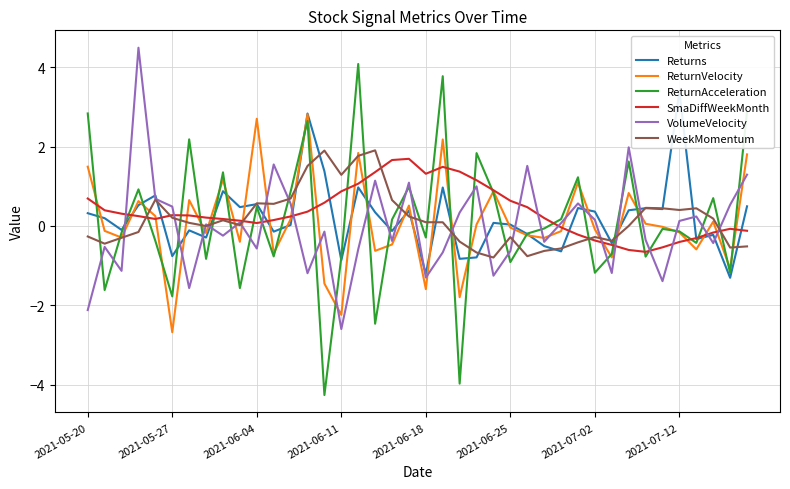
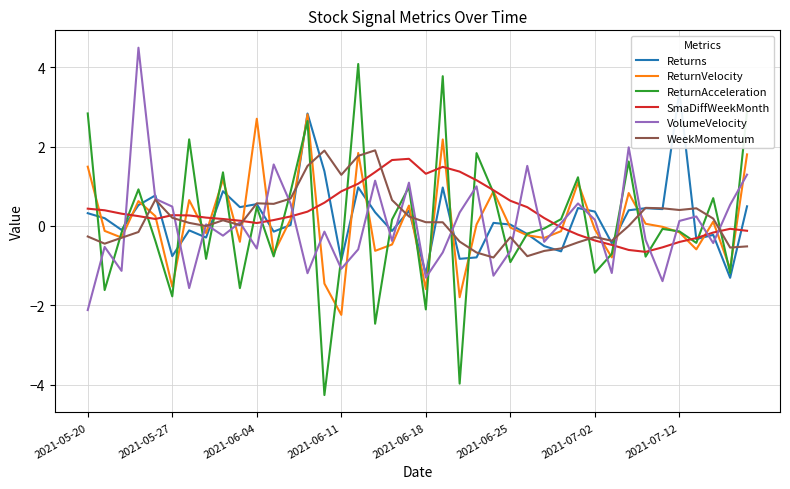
SmaDiffWeekMonth, 2021-05-20: 0.7 -> 0.4
ReturnVelocity, 2021-05-27: -2.7 -> -1.5
VolumeVelocity, 2021-06-11: -2.6 -> -1.1
ReturnAcceleration, 2021-06-18: -0.3 -> -2.1
